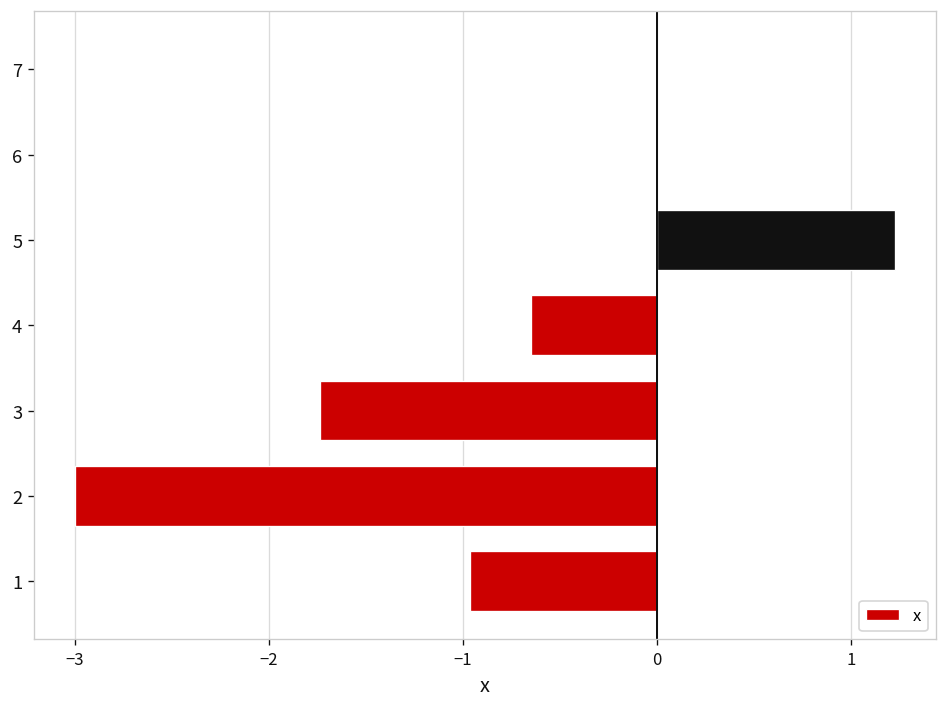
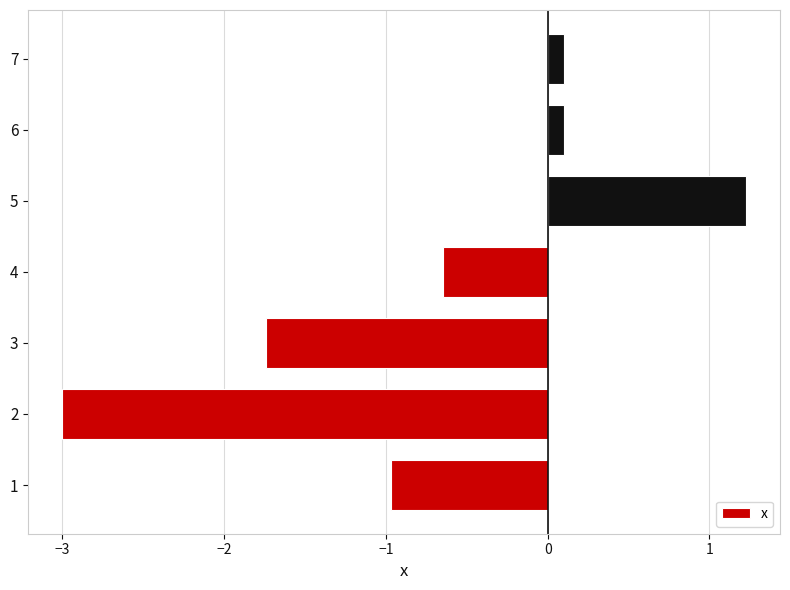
7: 0.0 -> 0.1
6: 0.0 -> 0.1
